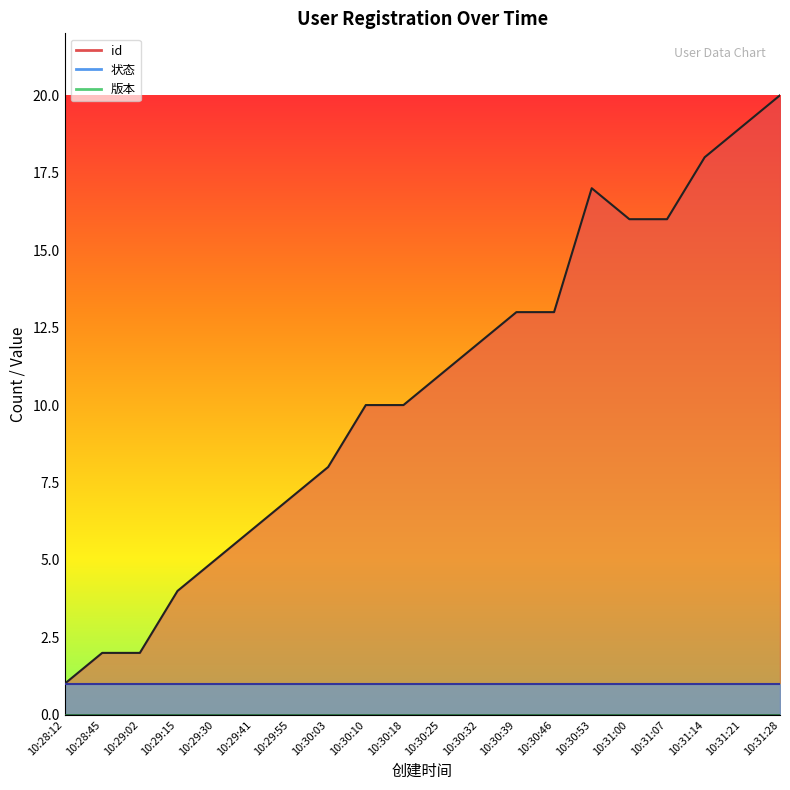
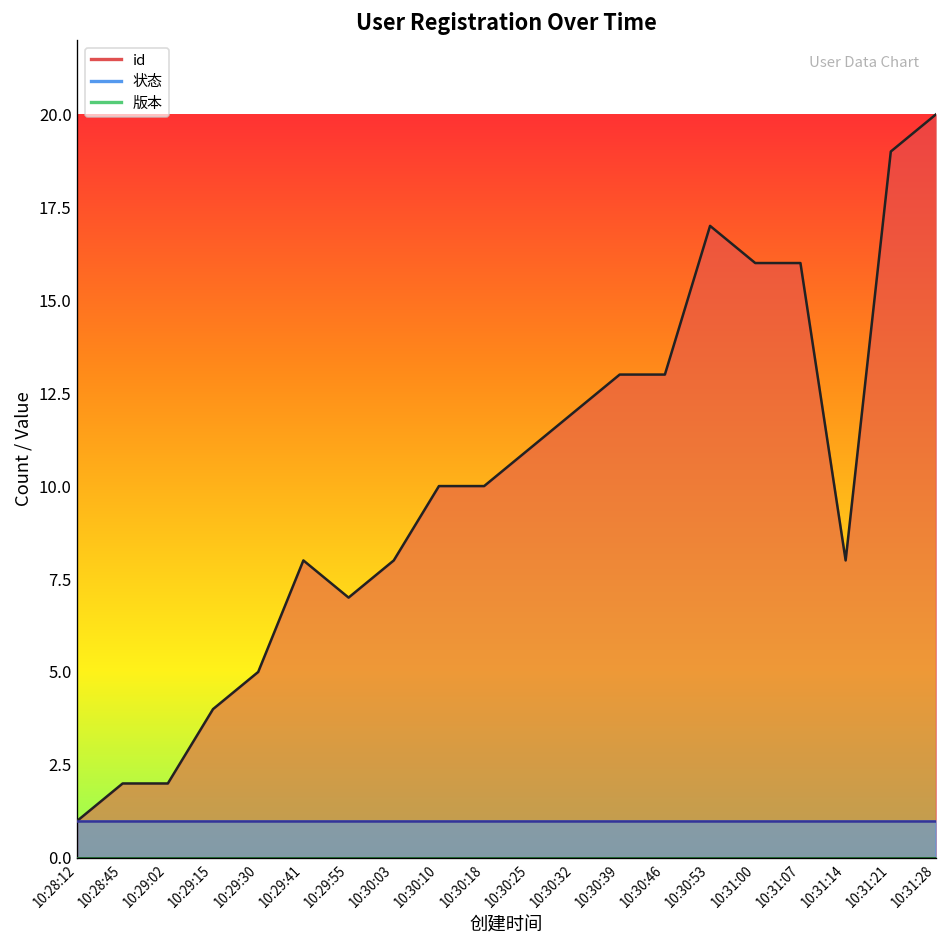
id, 10:29:41: 6 -> 8
id, 10:31:14: 18 -> 8
